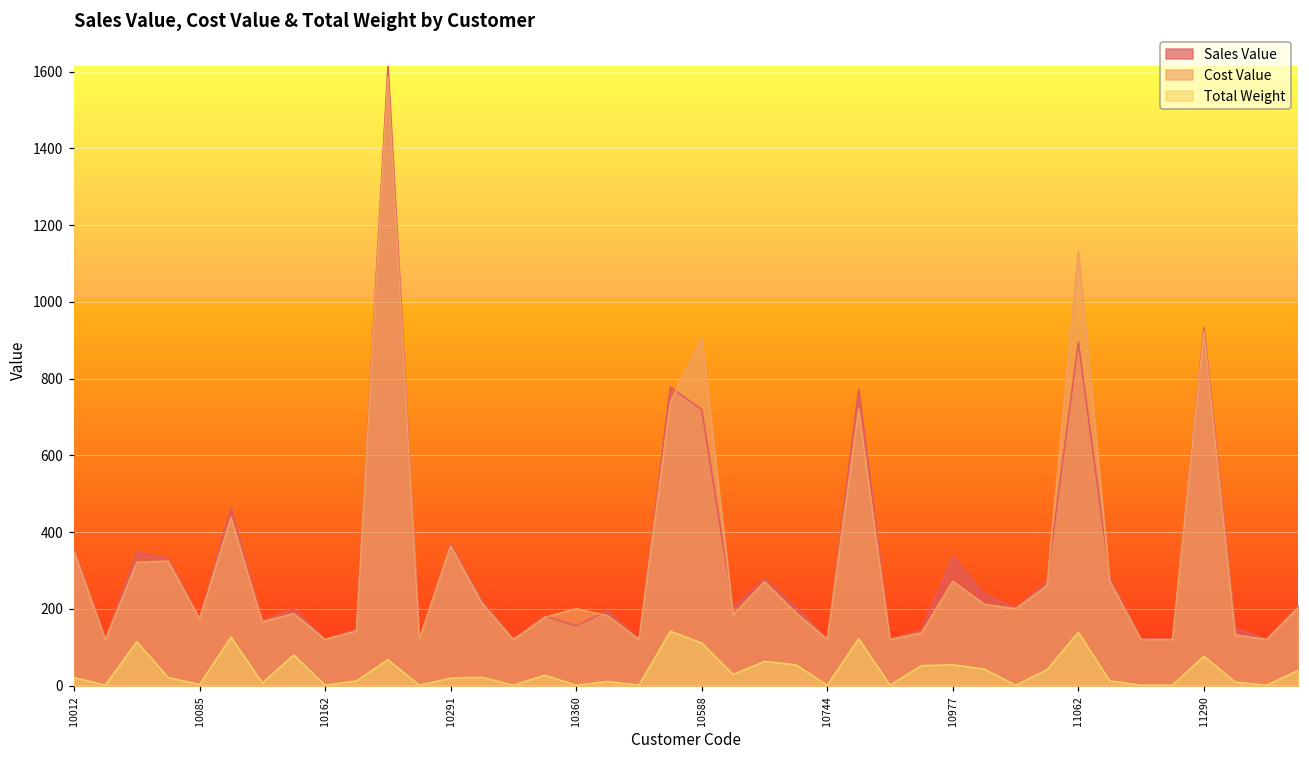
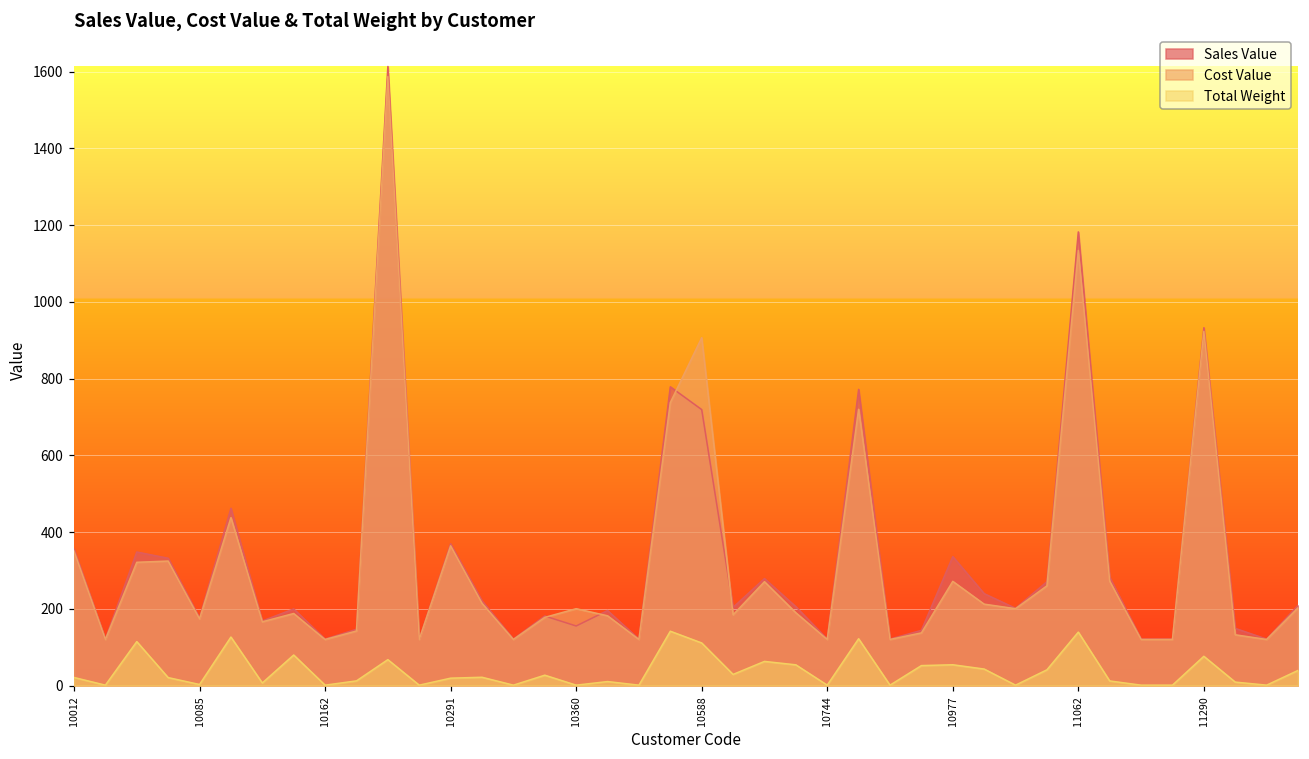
Sales Value, 11062: 900 -> 1180
